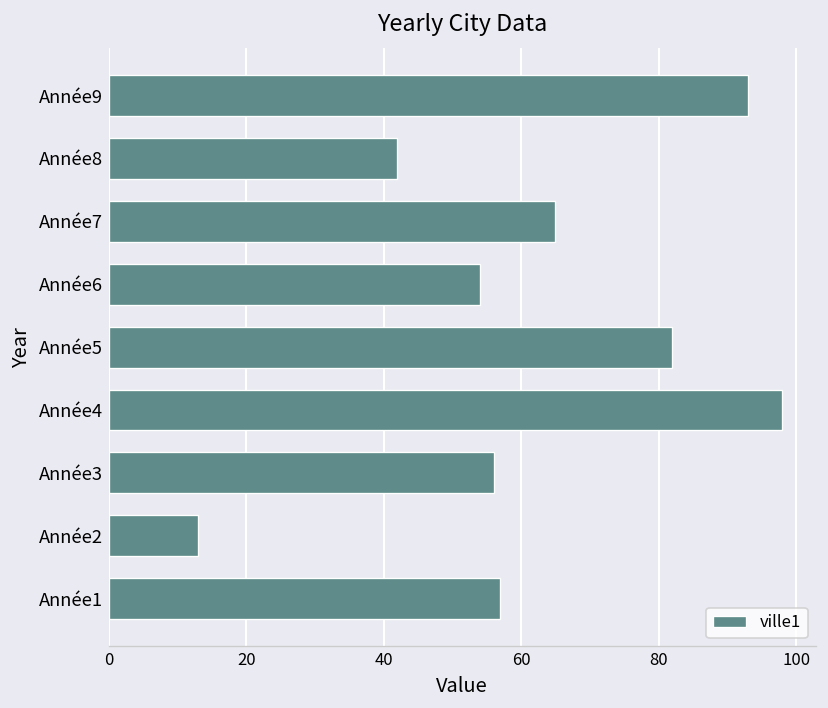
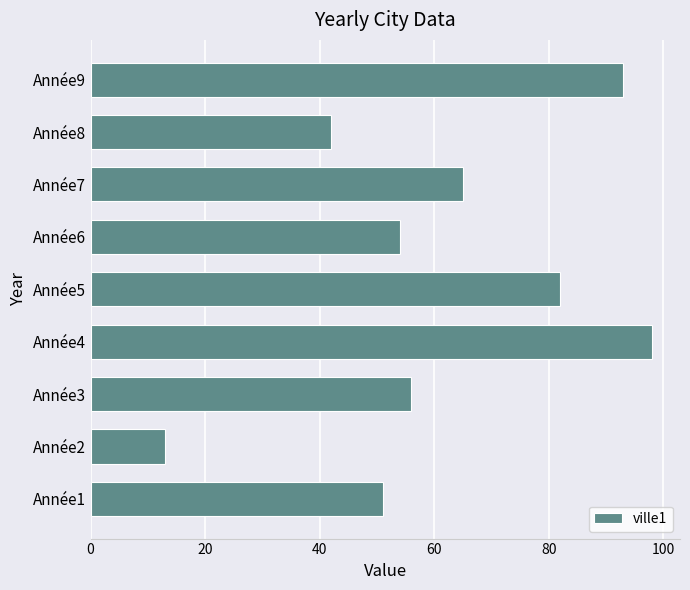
Année1: 57 -> 51
